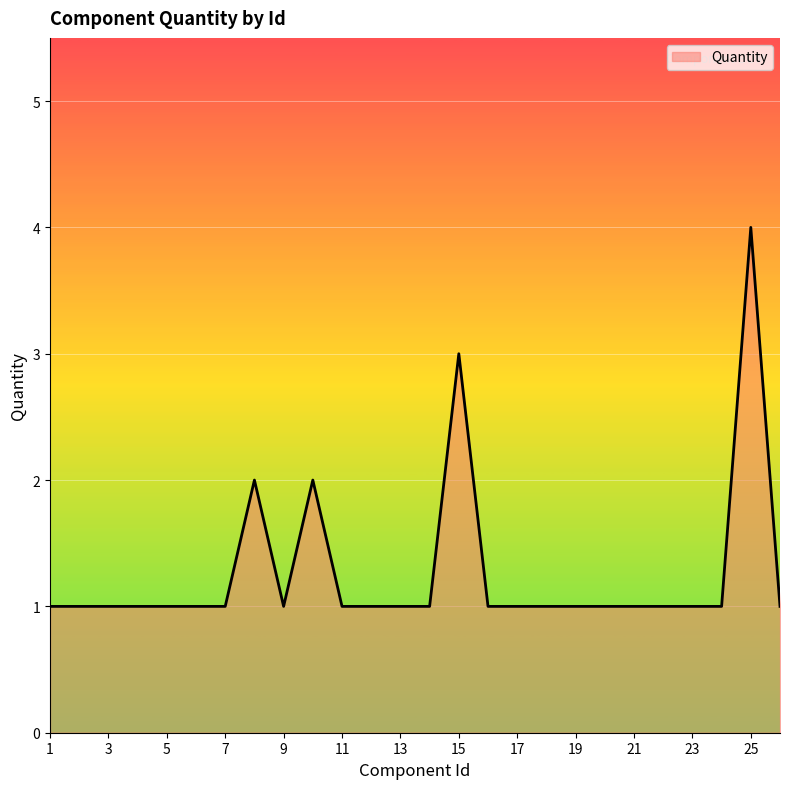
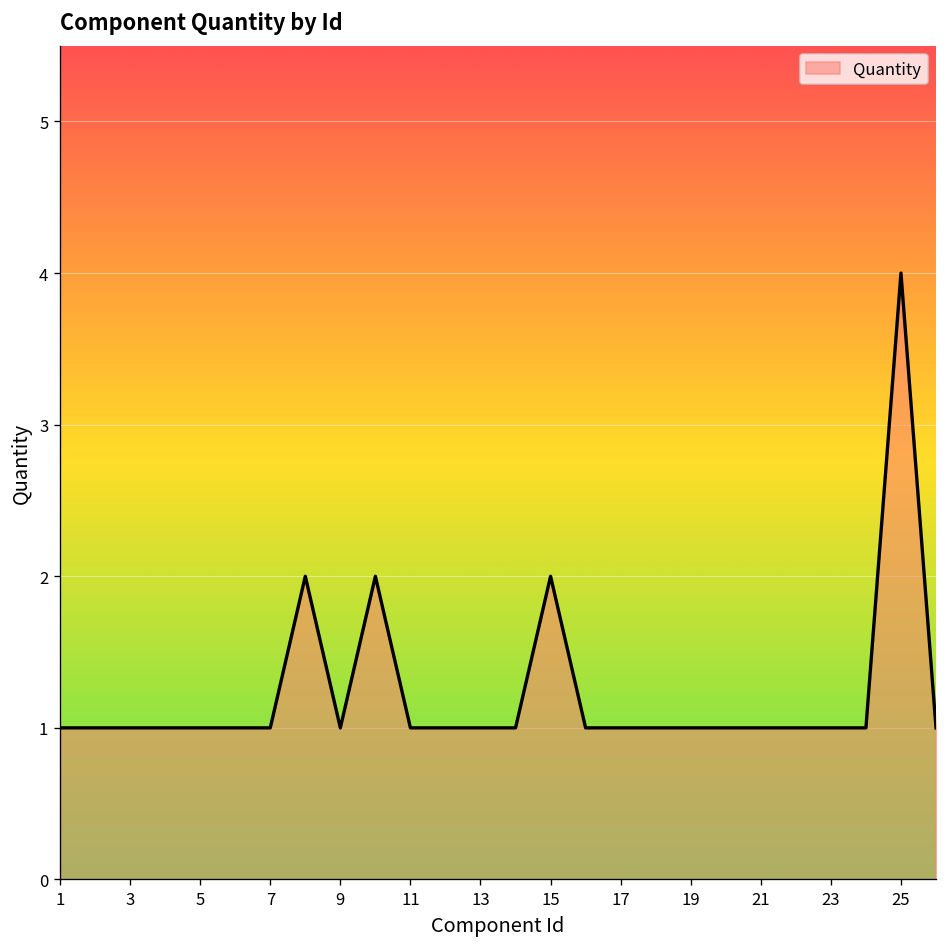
15: 3 -> 2
